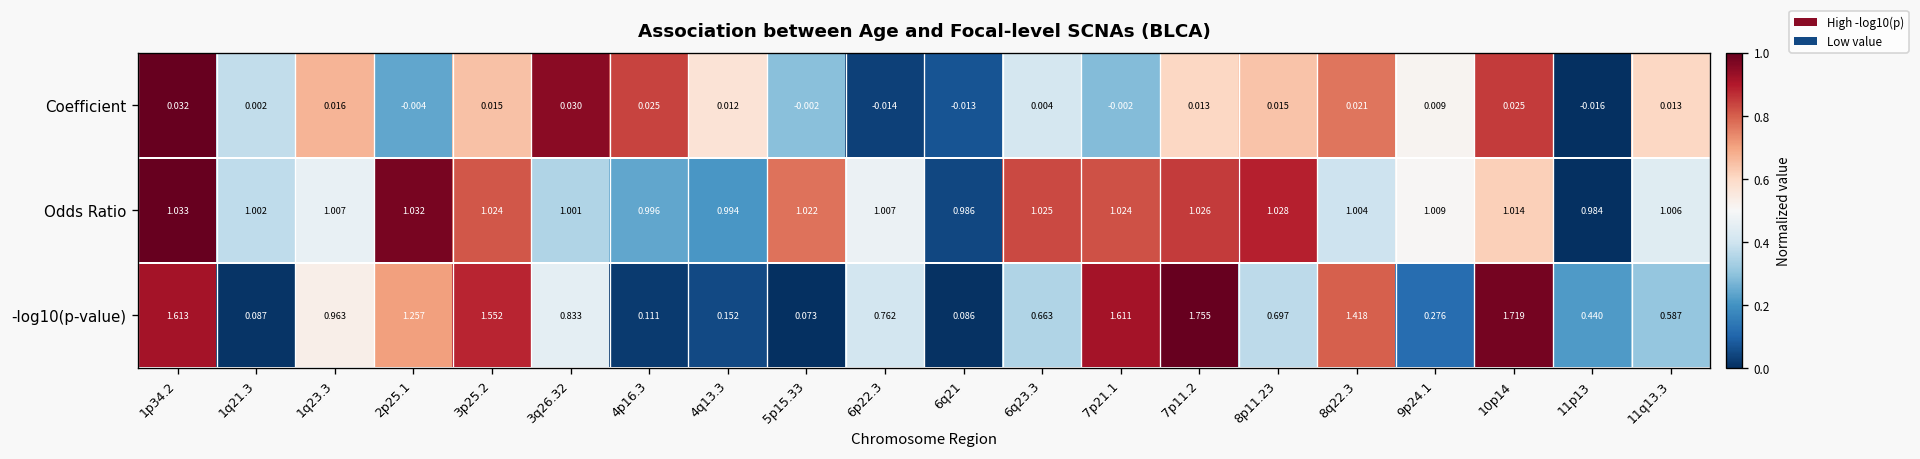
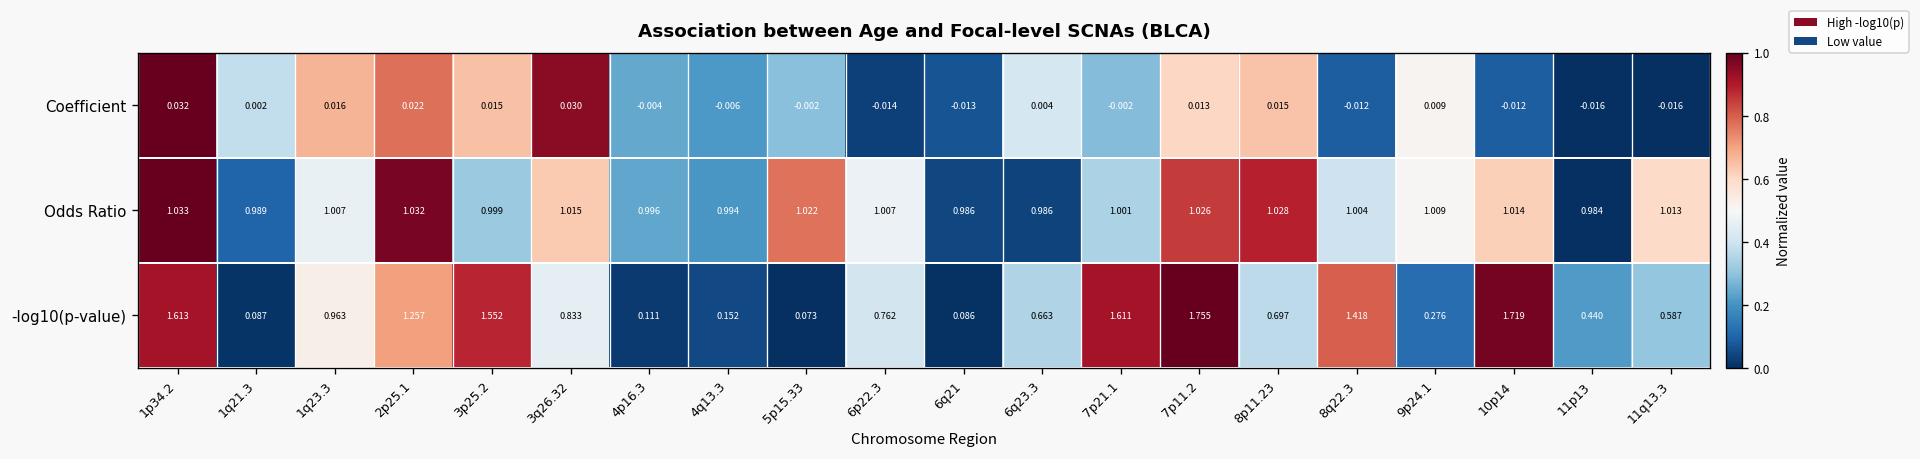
Coefficient, 2p25.1: -0.004 -> 0.022
Coefficient, 4p16.3: 0.025 -> -0.004
Coefficient, 4q13.3: 0.012 -> -0.006
Coefficient, 8q22.3: 0.021 -> -0.012
Coefficient, 10p14: 0.025 -> -0.012
Coefficient, 11q13.3: 0.013 -> -0.016
Odds Ratio, 1q21.3: 1.002 -> 0.989
Odds Ratio, 3p25.2: 1.024 -> 0.999
Odds Ratio, 3q26.32: 1.001 -> 1.015
Odds Ratio, 6q23.3: 1.025 -> 0.986
Odds Ratio, 7p21.1: 1.024 -> 1.001
Odds Ratio, 11q13.3: 1.006 -> 1.013
